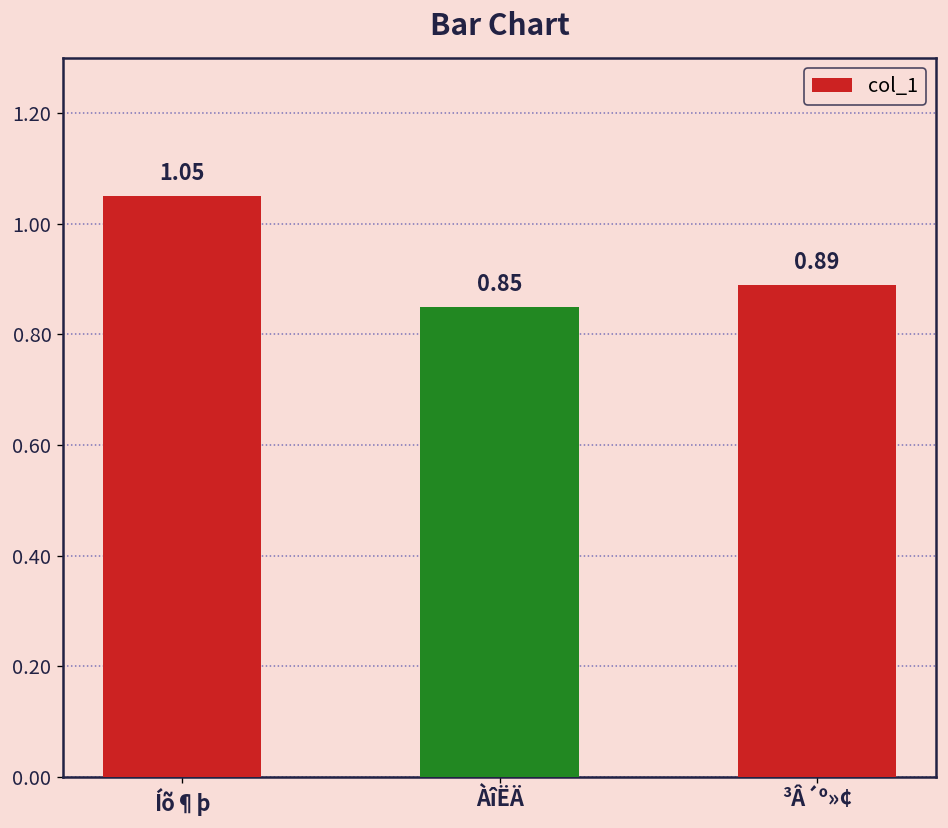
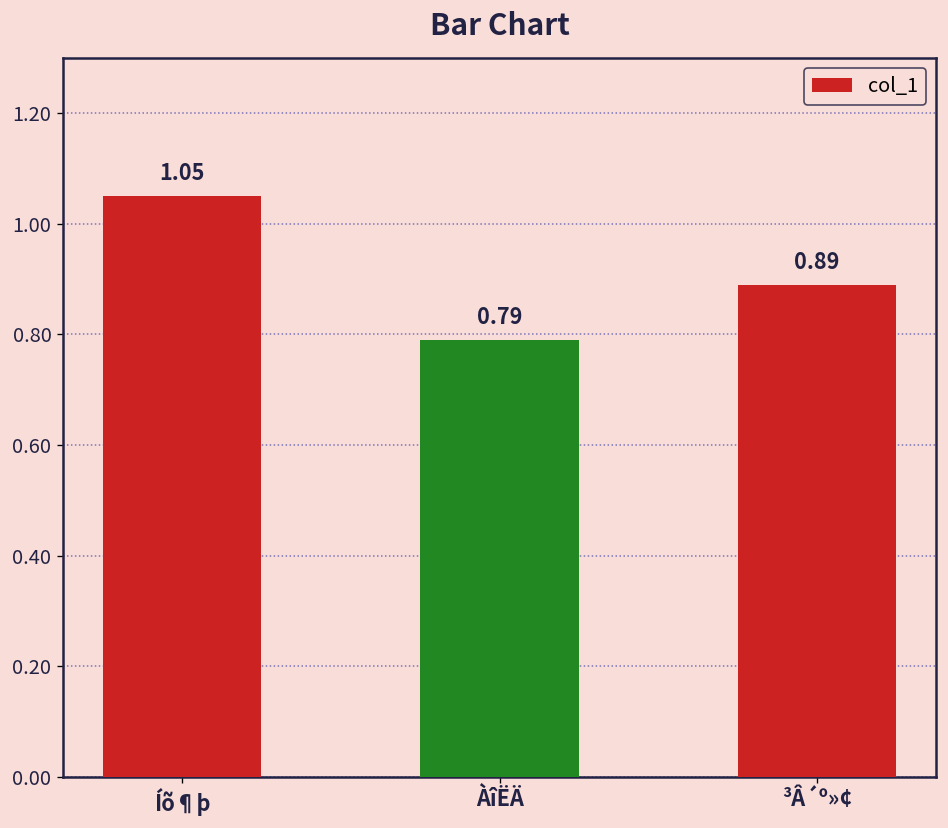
ÀîËÄ: 0.85 -> 0.79
